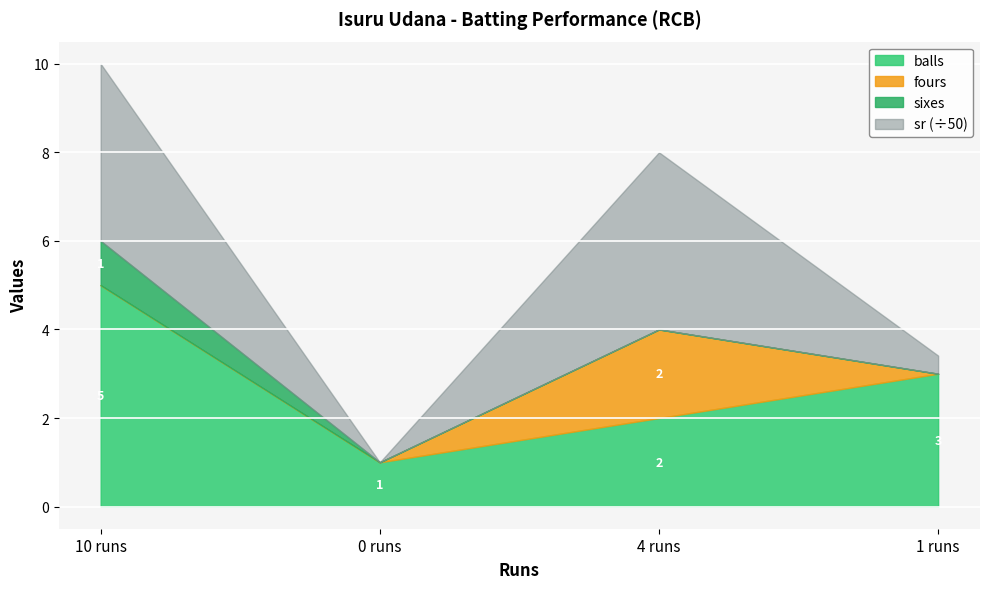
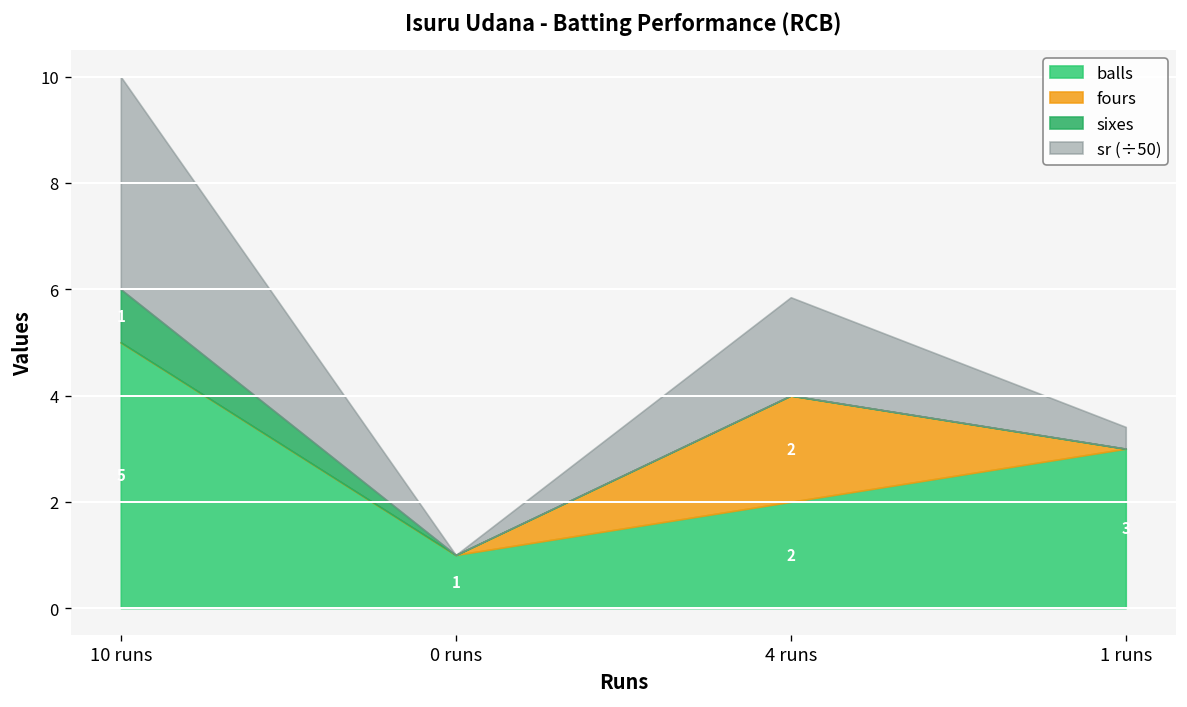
sr (÷50), 4 runs: 4.0 -> 1.8
